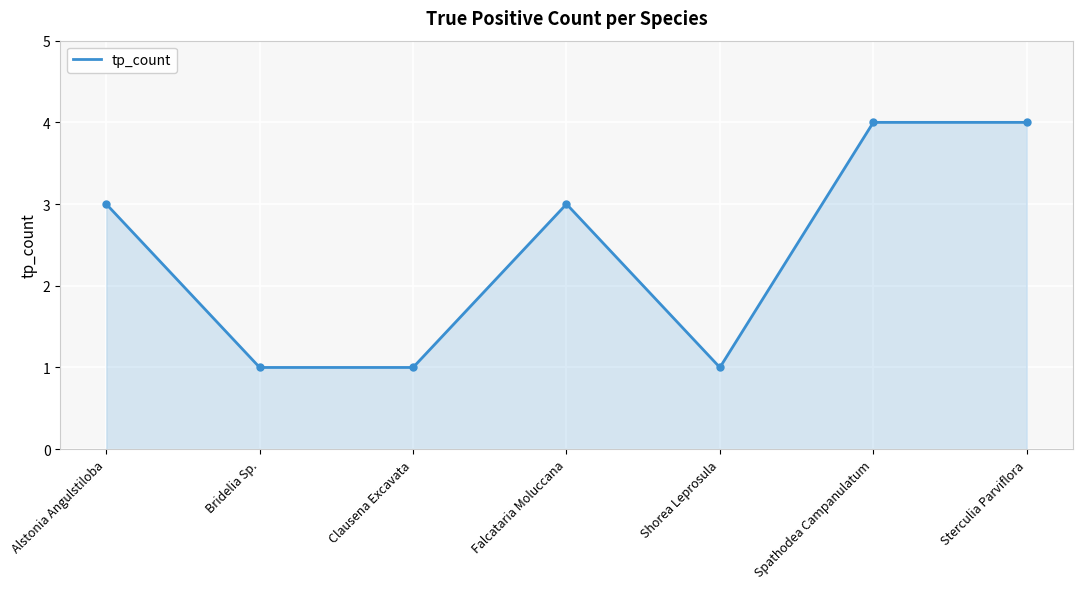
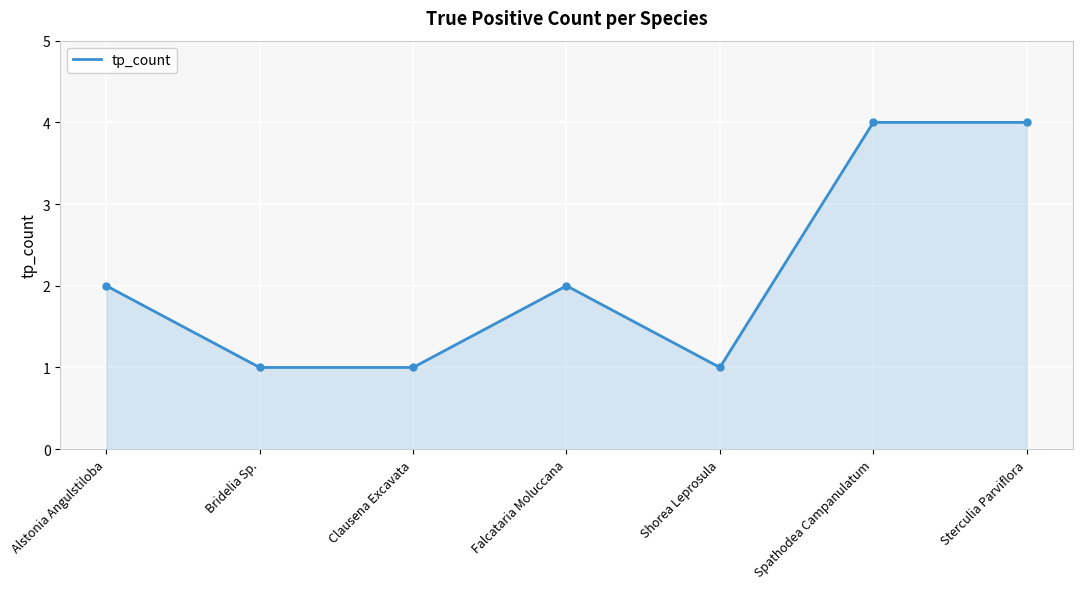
Alstonia Angulstiloba: 3 -> 2
Falcataria Moluccana: 3 -> 2
